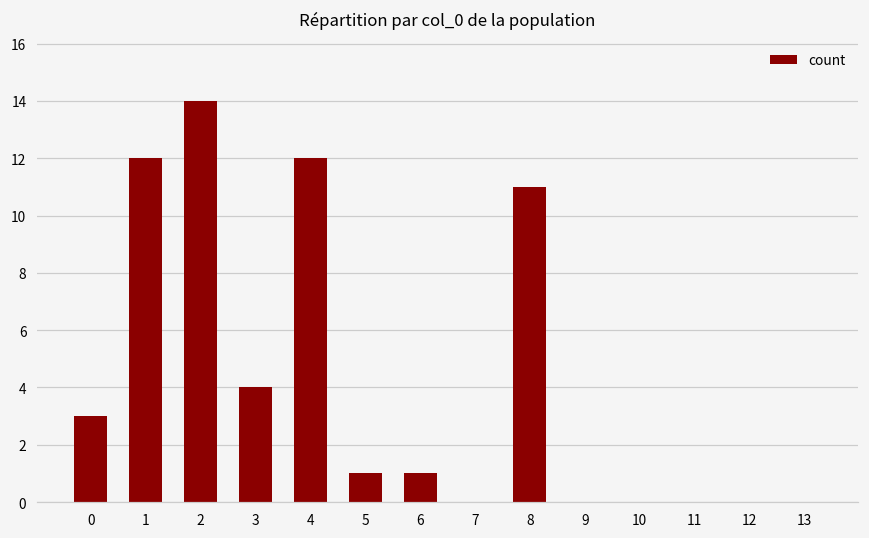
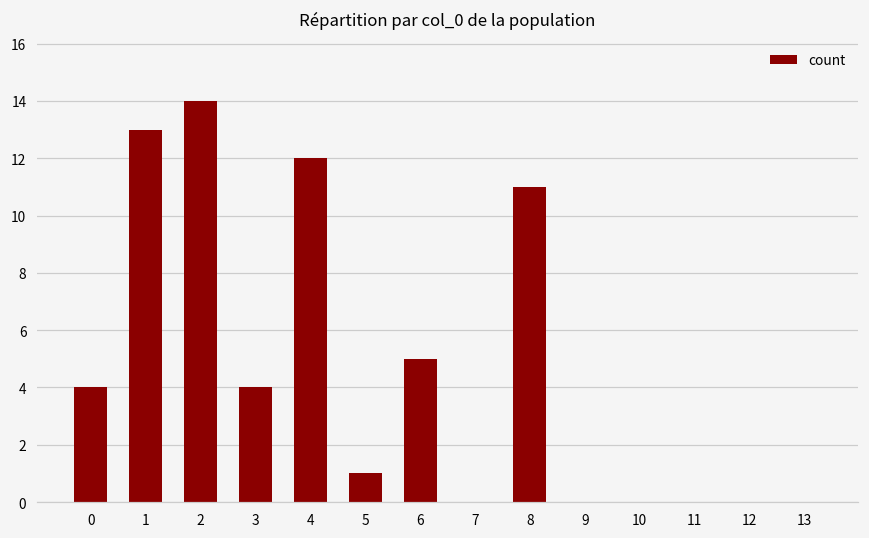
0: 3 -> 4
1: 12 -> 13
6: 1 -> 5
